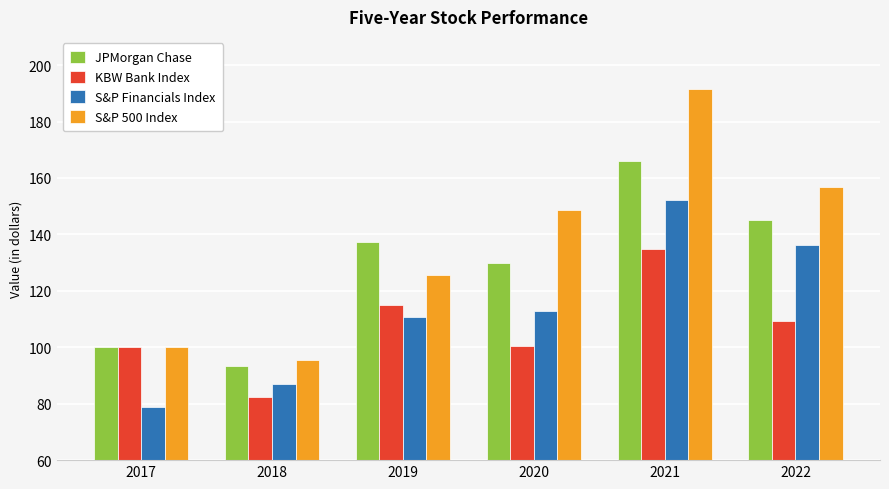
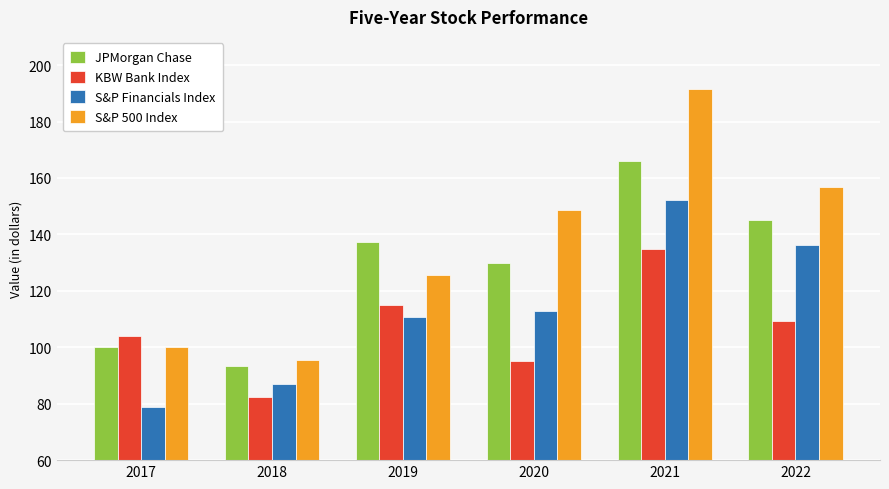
KBW Bank Index, 2017: 100 -> 104
KBW Bank Index, 2020: 100 -> 95
